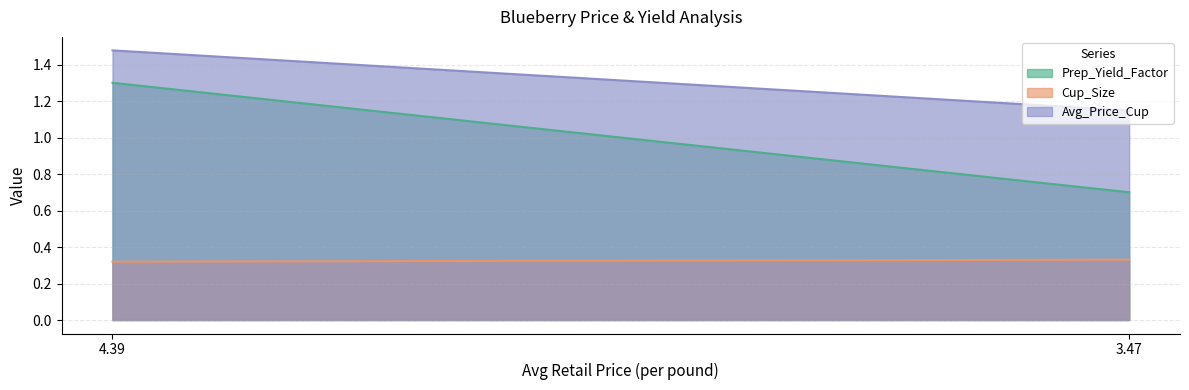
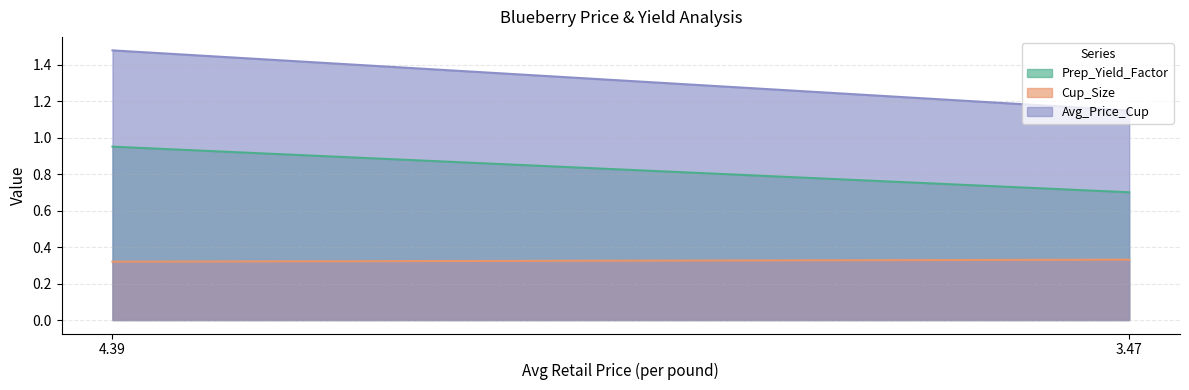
Prep_Yield_Factor, 4.39: 1.30 -> 0.95
